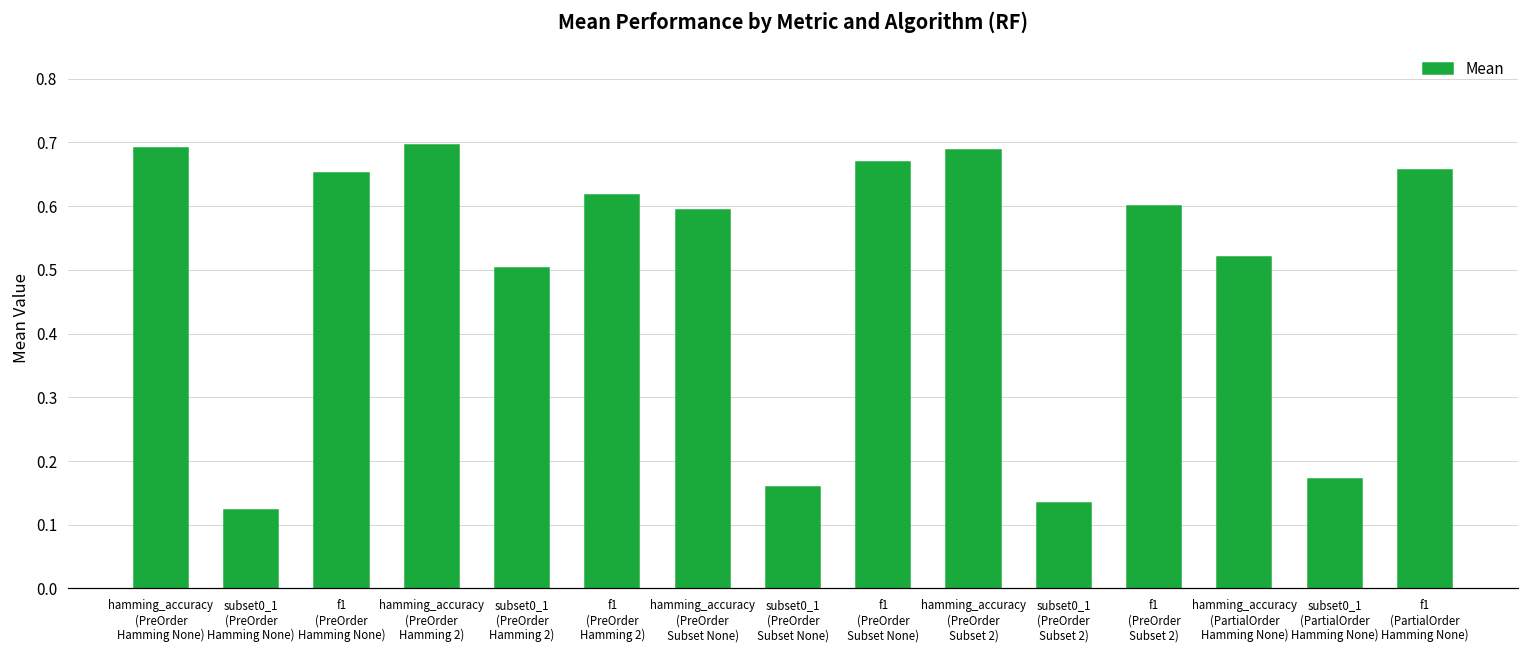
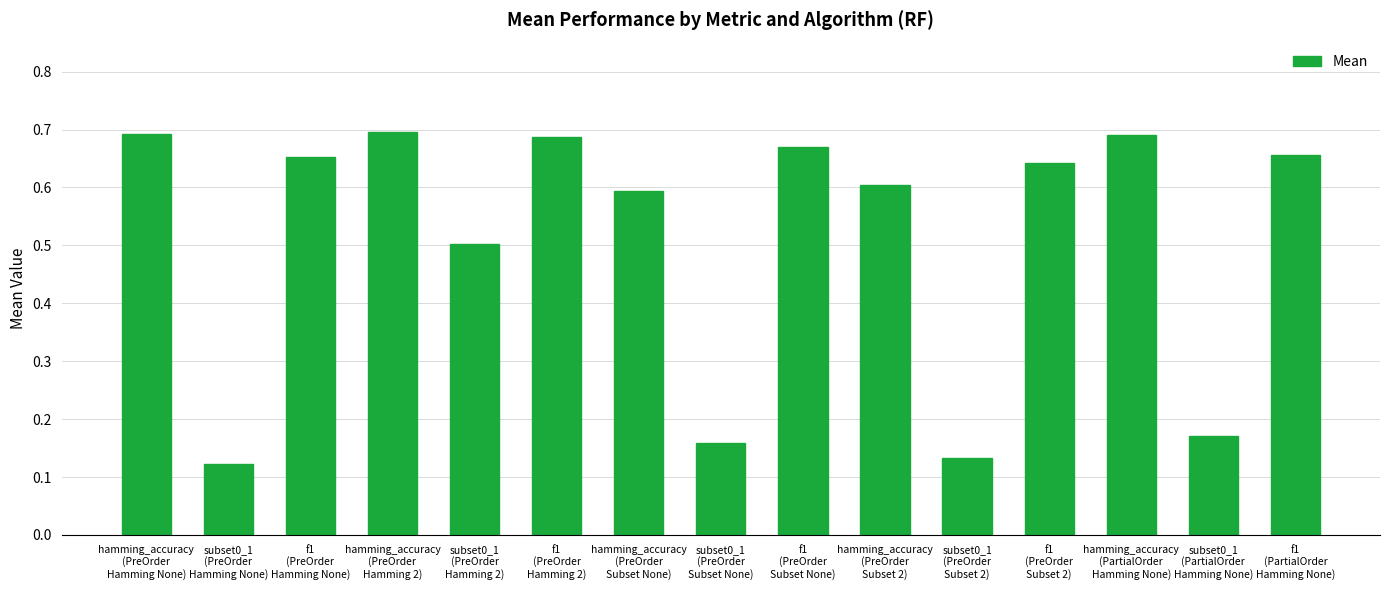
f1 (PreOrder Hamming 2): 0.62 -> 0.69
hamming_accuracy (PreOrder Subset 2): 0.69 -> 0.60
f1 (PreOrder Subset 2): 0.60 -> 0.64
hamming_accuracy (PartialOrder Hamming None): 0.52 -> 0.69
